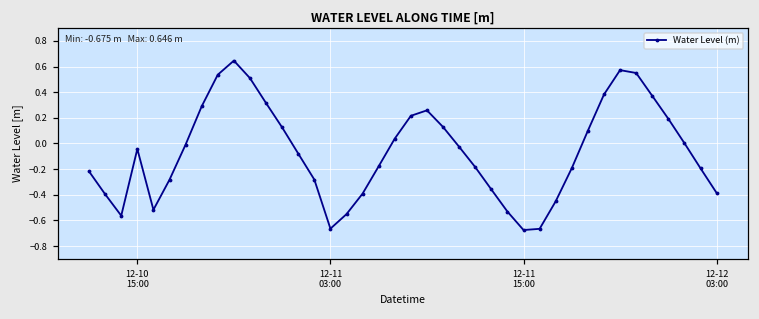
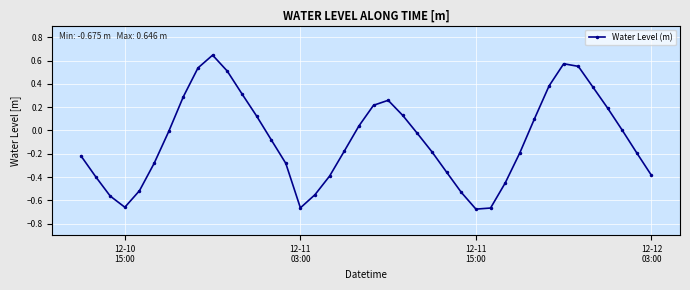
12-10 15:00: -0.04 -> -0.66
